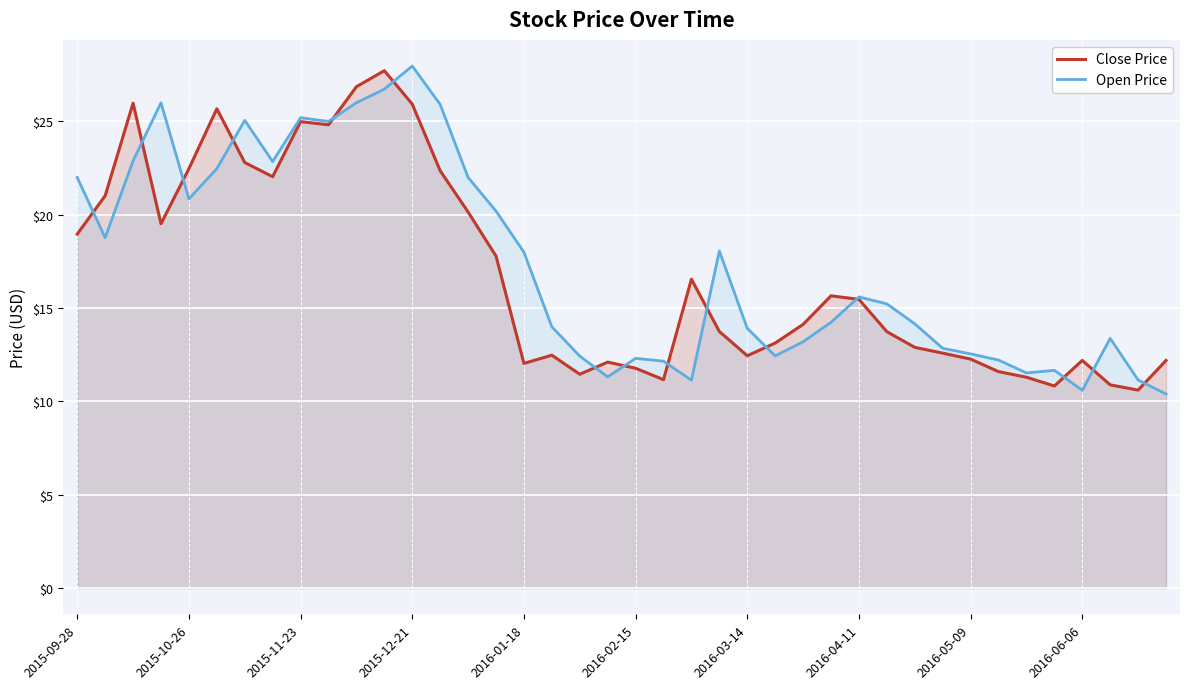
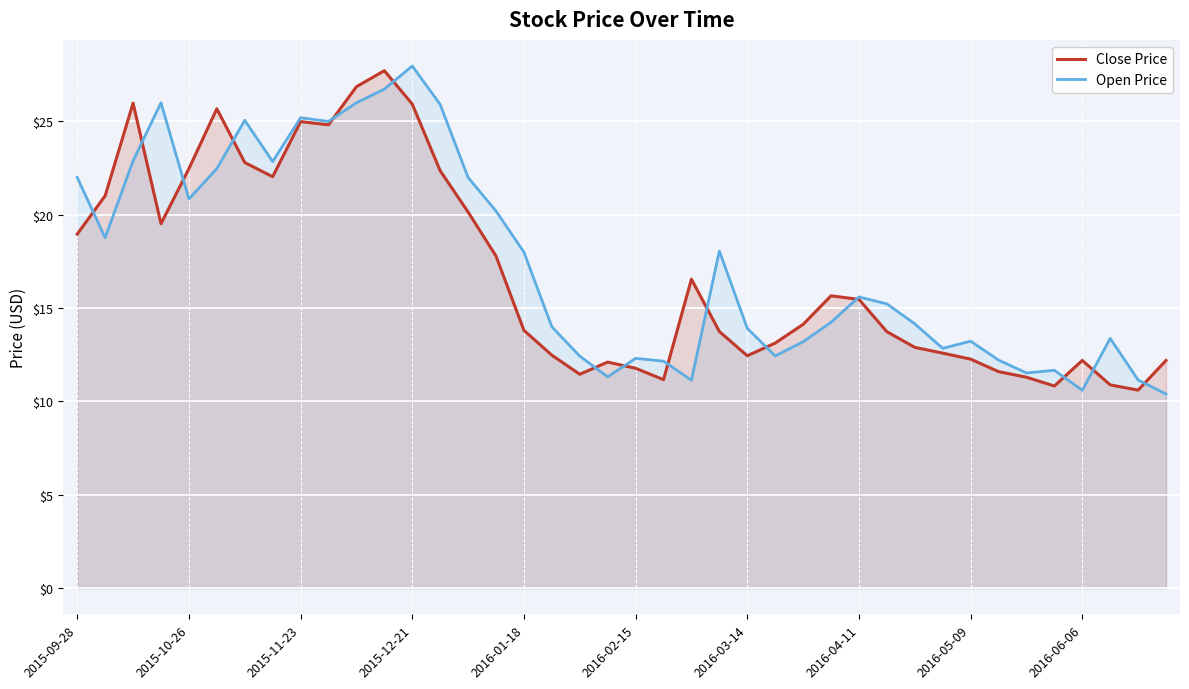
Close Price, 2016-01-18: $12.0 -> $13.8
Open Price, 2016-05-09: $12.6 -> $13.2
